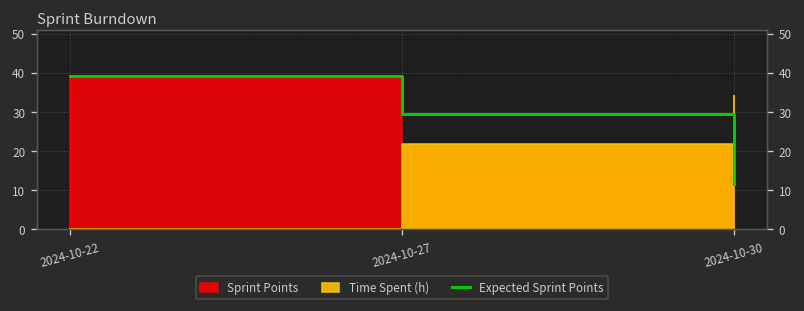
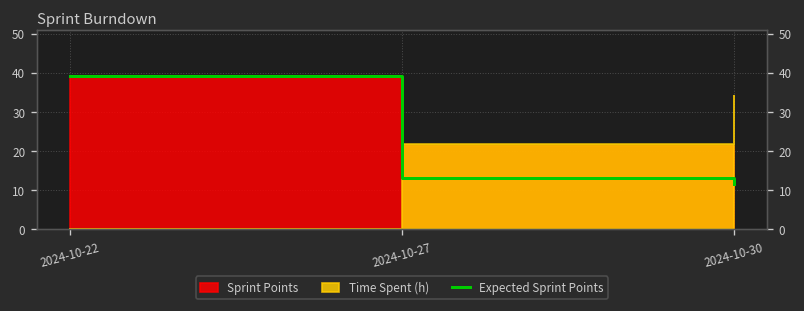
Expected Sprint Points, 2024-10-27: 29 -> 13
